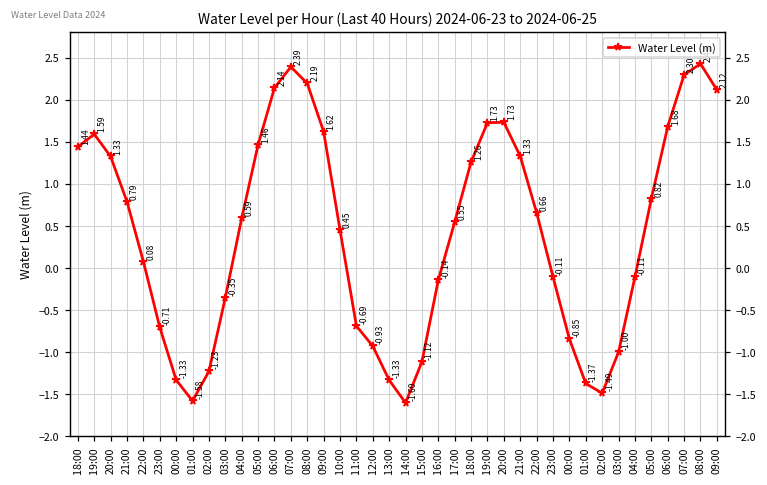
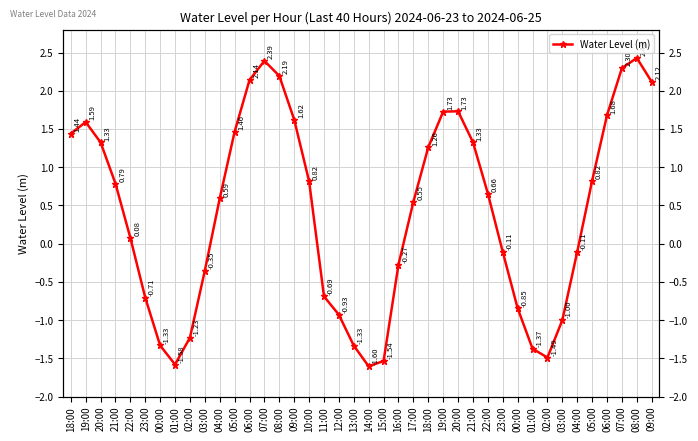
10:00: 0.45 -> 0.82
15:00: -1.12 -> -1.54
16:00: -0.14 -> -0.27
